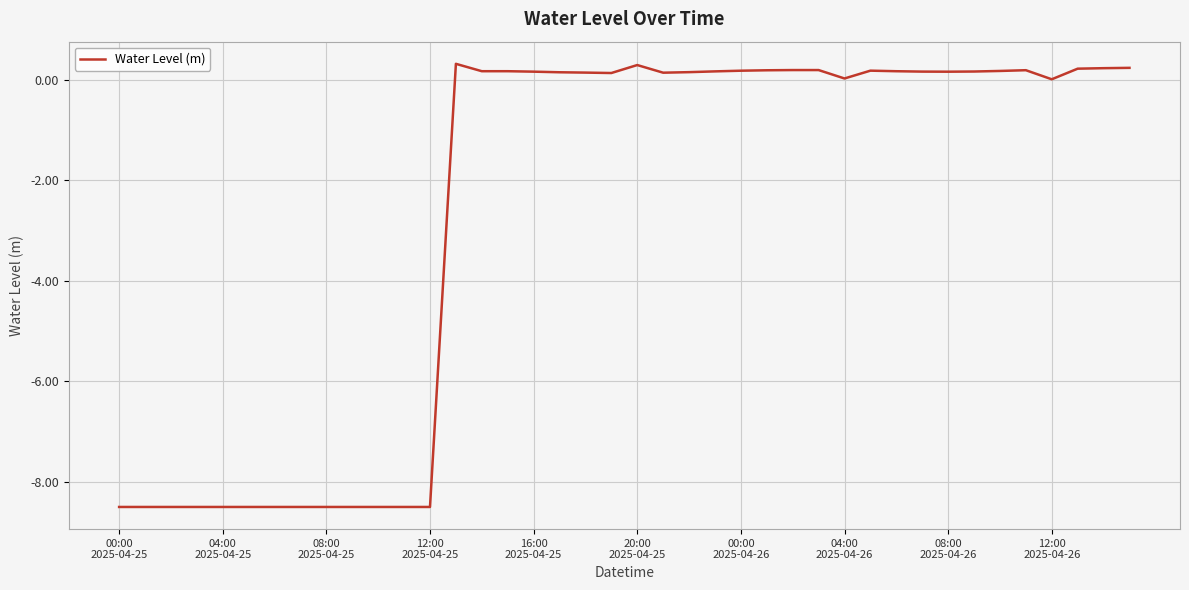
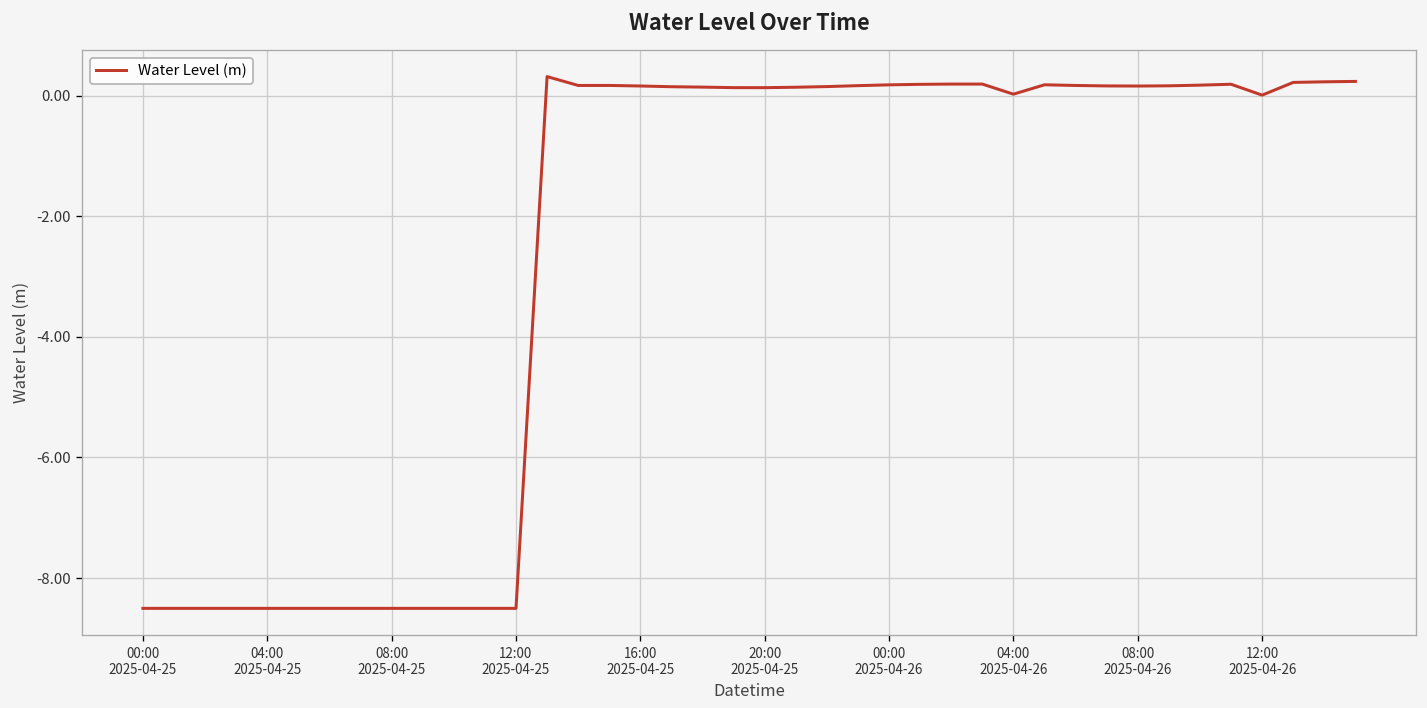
20:00 2025-04-25: 0.3 -> 0.1
